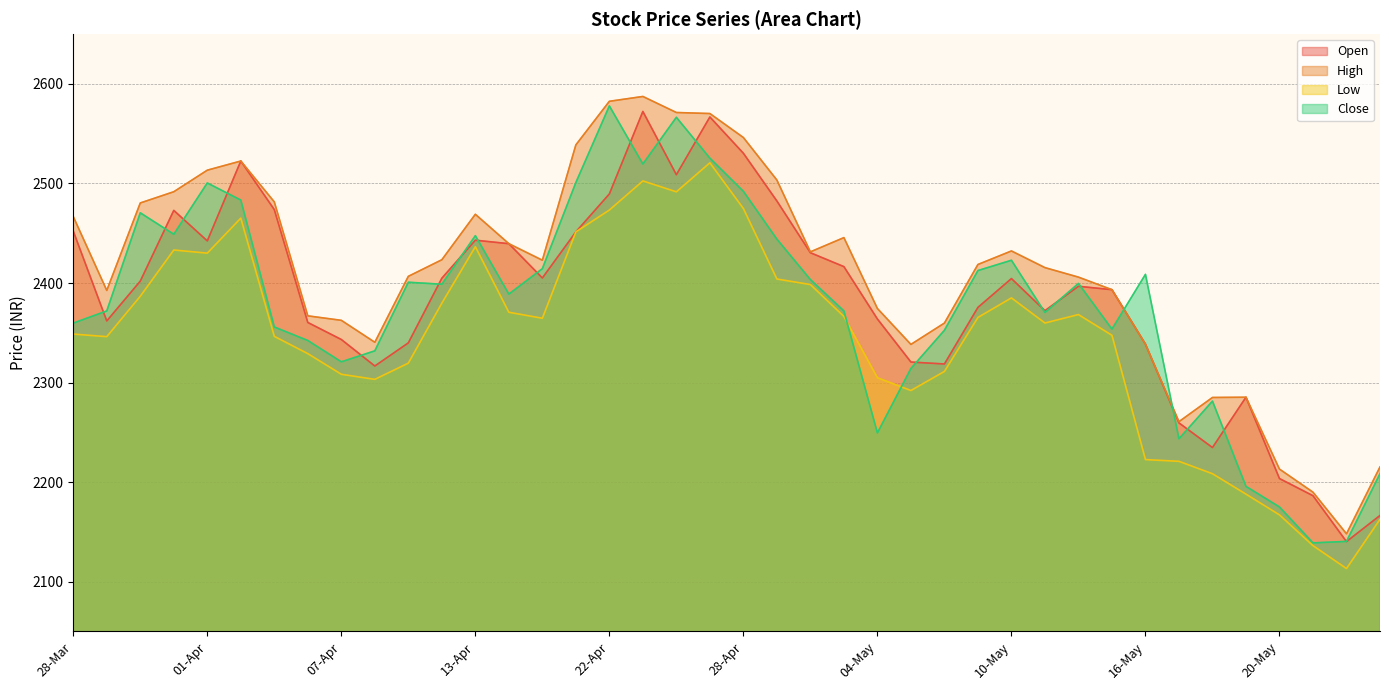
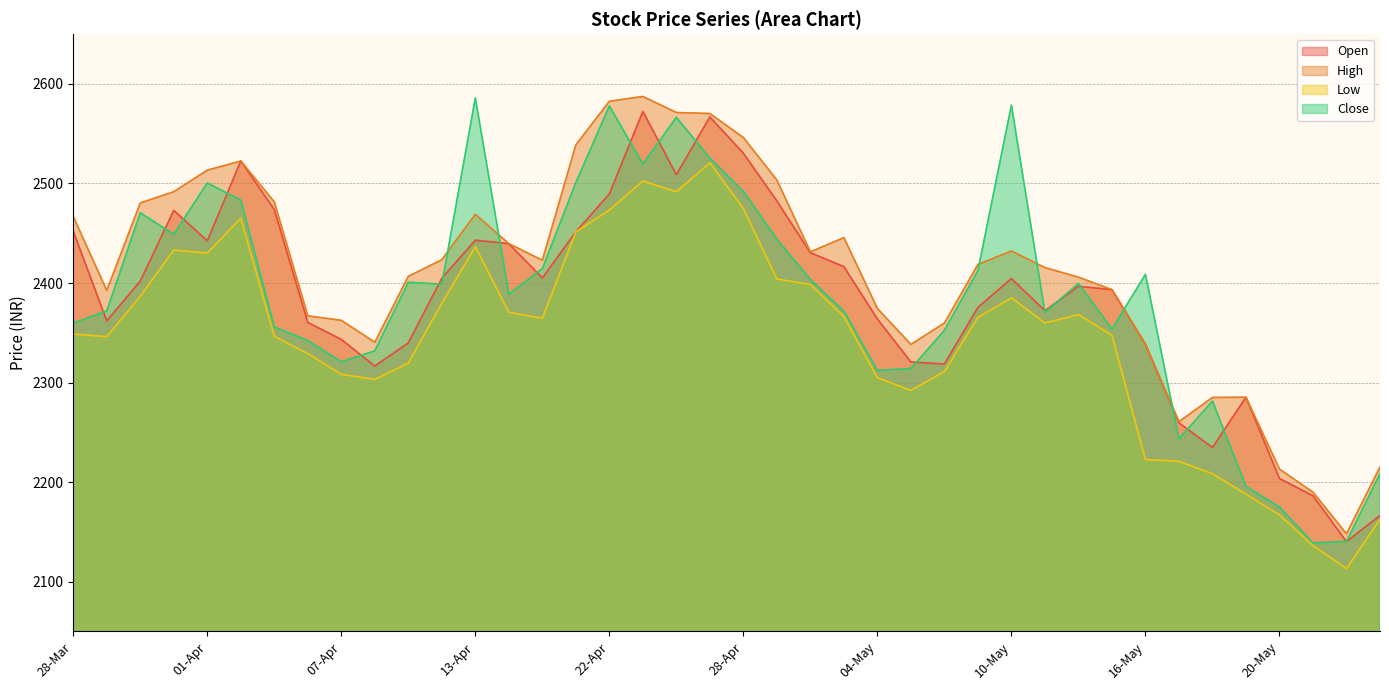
Close, 13-Apr: 2450 -> 2590
Close, 04-May: 2250 -> 2310
Close, 10-May: 2420 -> 2580
